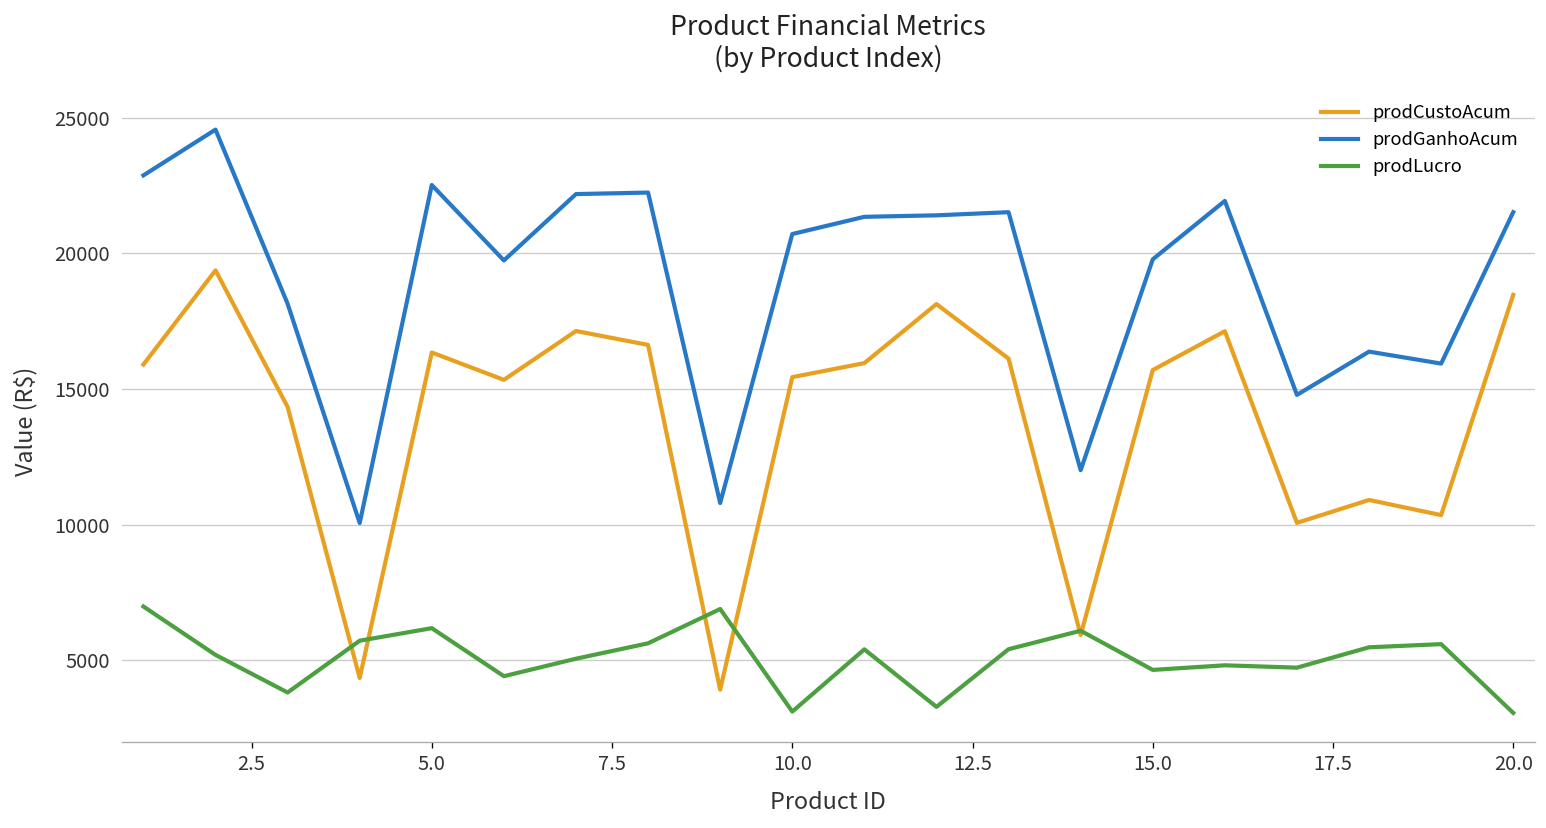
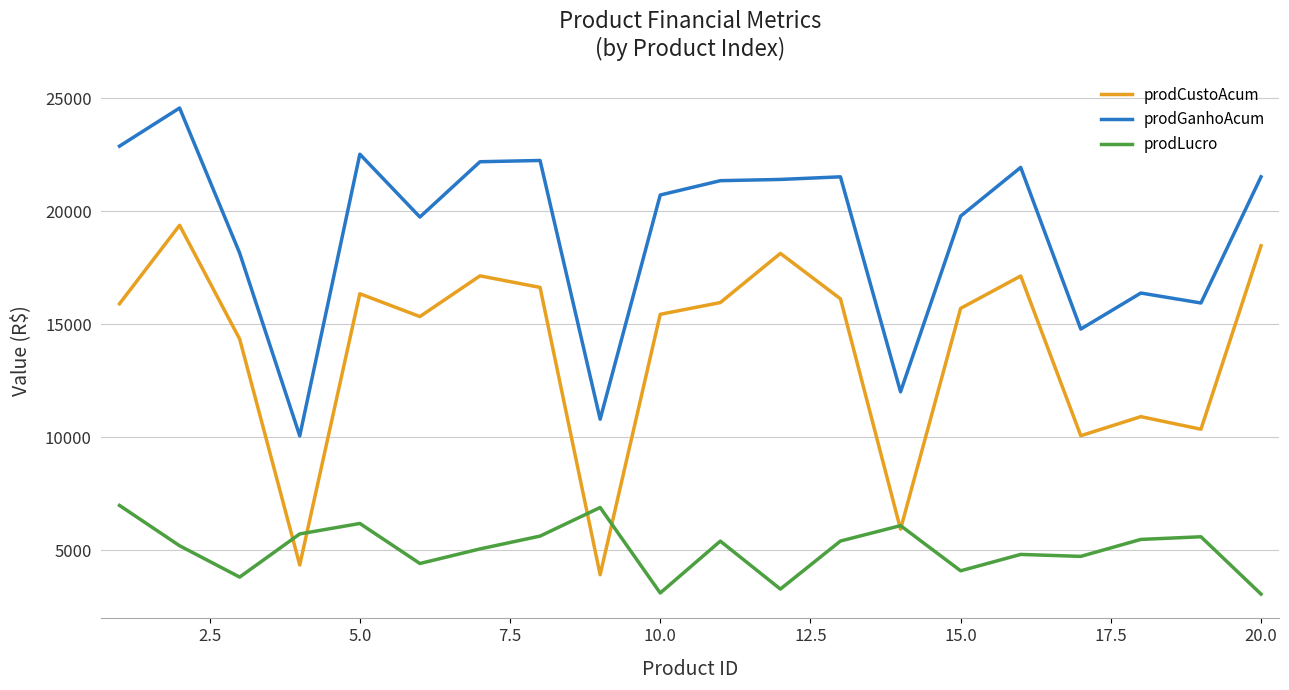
prodLucro, 15.0: 4600 -> 4100
